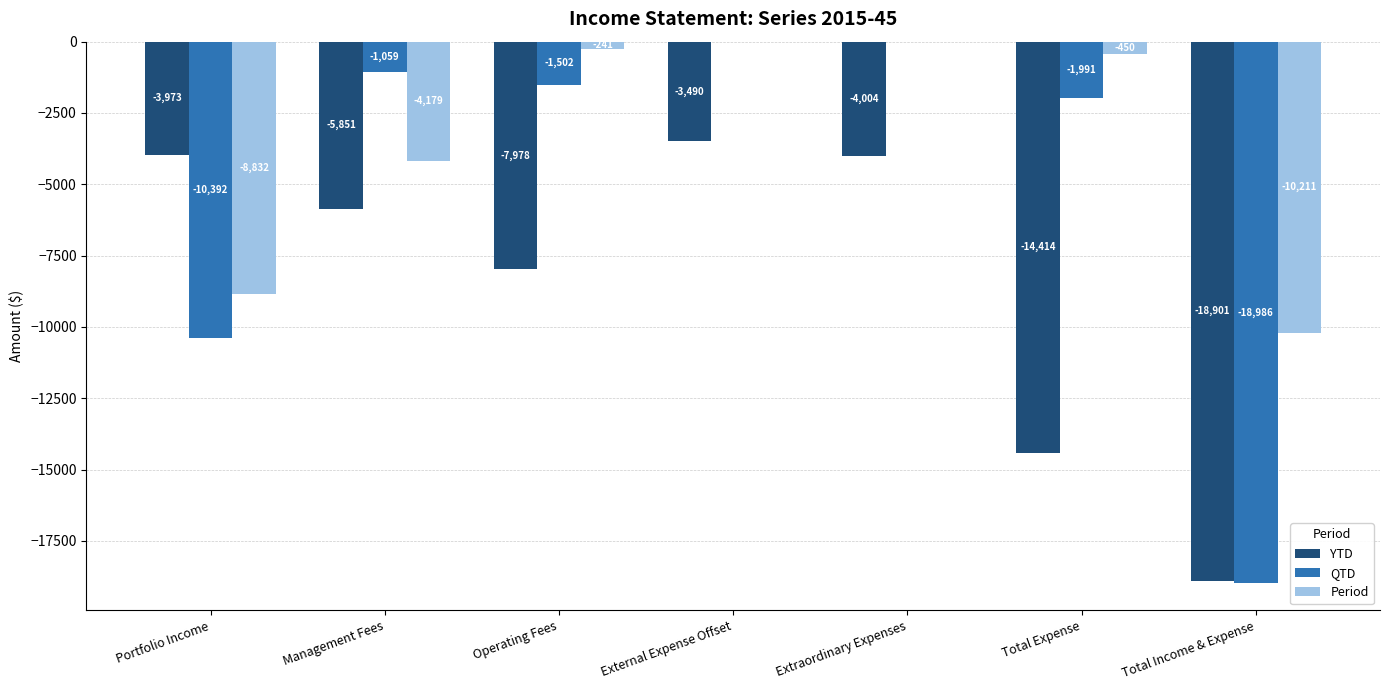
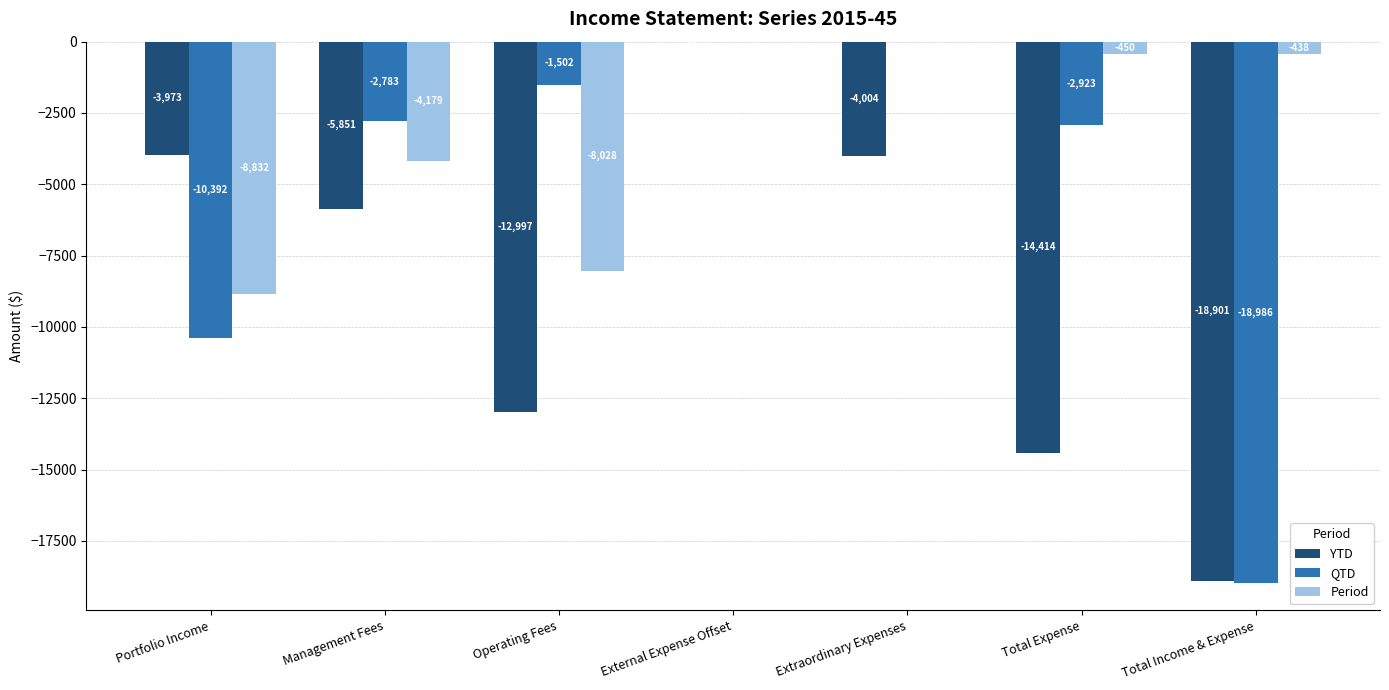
QTD, Management Fees: -1,059 -> -2,783
YTD, Operating Fees: -7,978 -> -12,997
Period, Operating Fees: -200 -> -8000
YTD, External Expense Offset: -3500 -> 0
QTD, Total Expense: -1,991 -> -2,923
Period, Total Income & Expense: -10,211 -> -438
